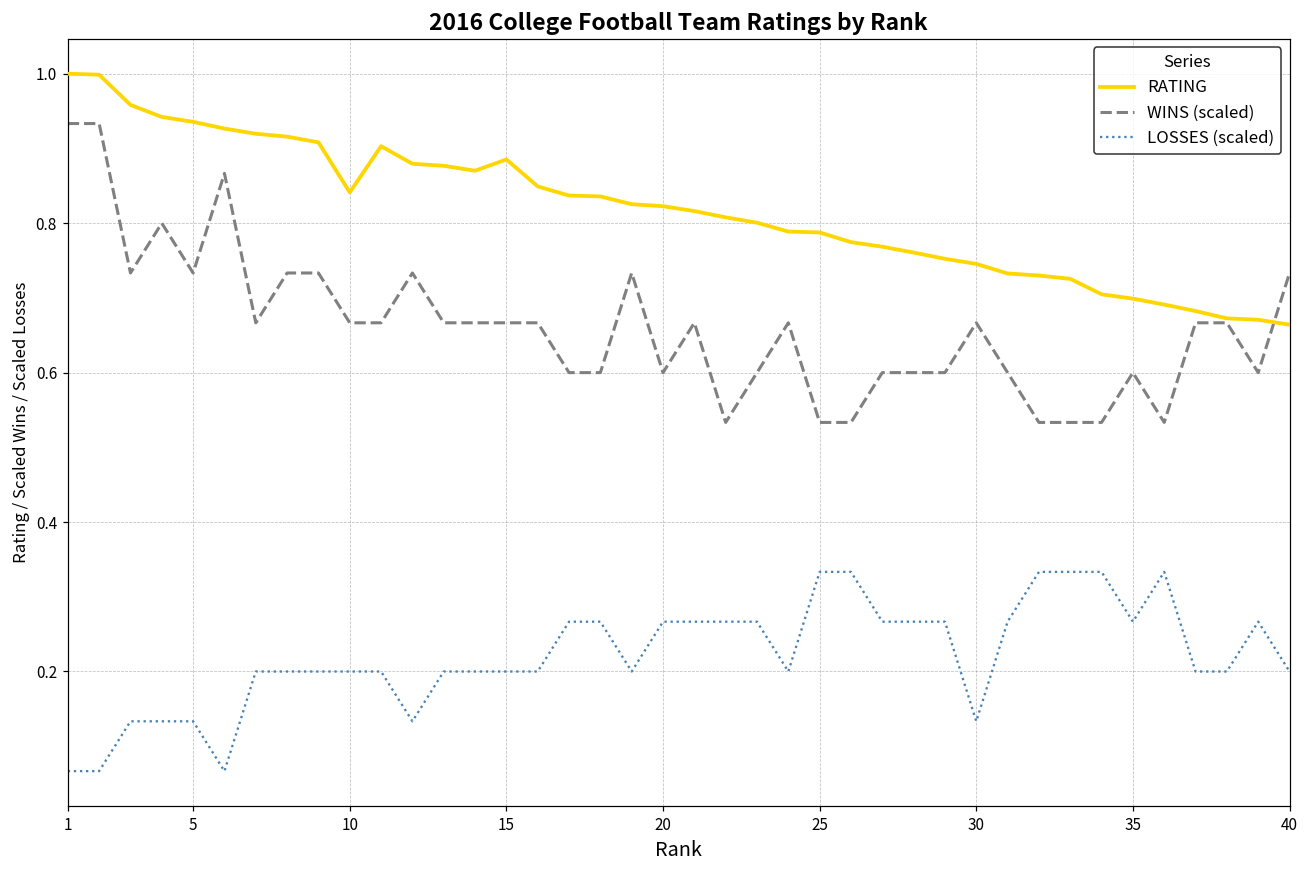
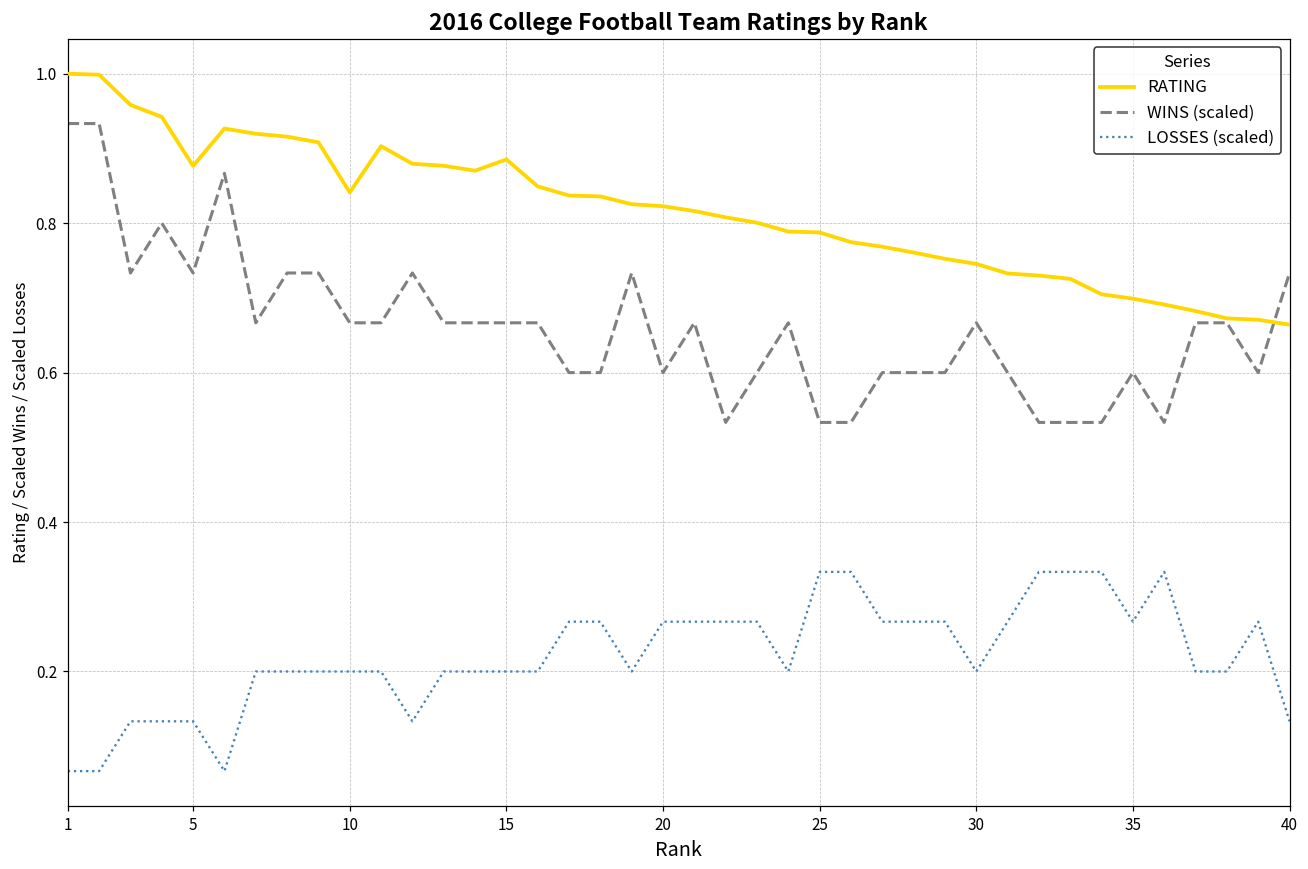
RATING, 5: 0.94 -> 0.88
LOSSES (scaled), 30: 0.13 -> 0.20
LOSSES (scaled), 40: 0.20 -> 0.13
